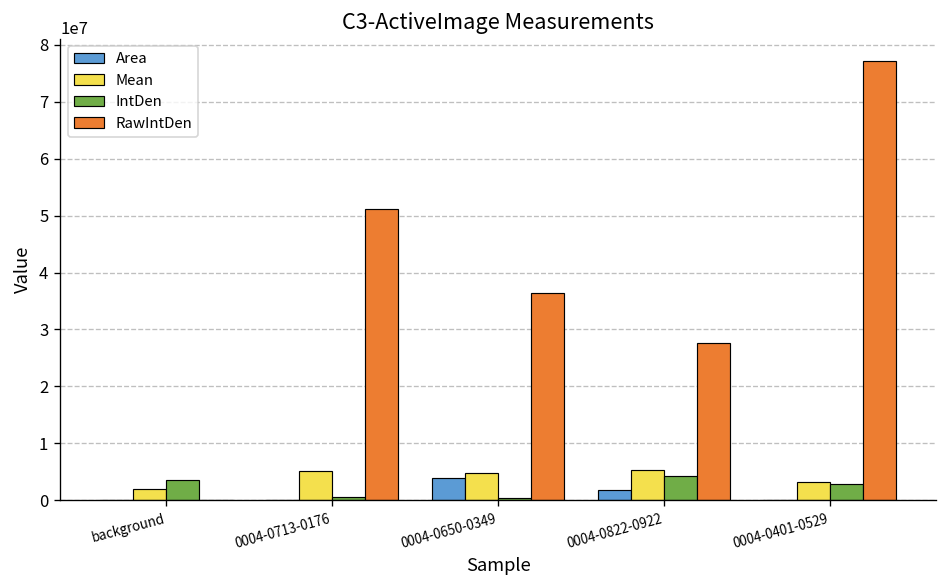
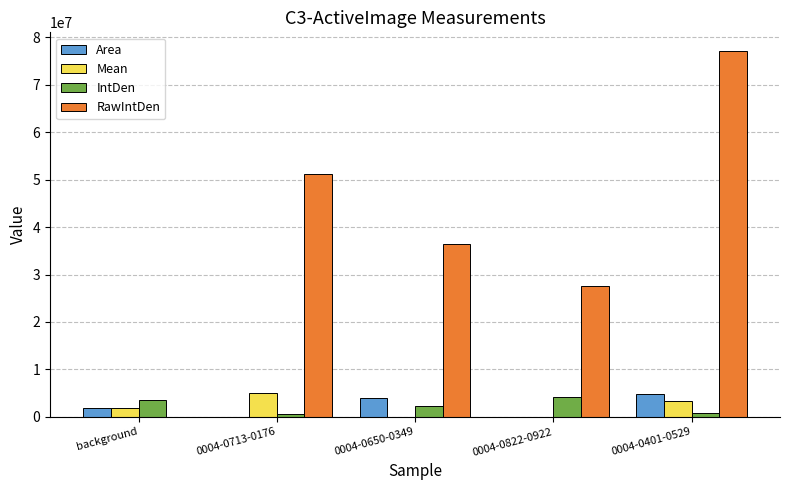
Area, background: 0 -> 2000000
Mean, 0004-0650-0349: 5000000 -> 0
IntDen, 0004-0650-0349: 0 -> 2000000
Area, 0004-0822-0922: 2000000 -> 0
Mean, 0004-0822-0922: 5000000 -> 0
Area, 0004-0401-0529: 0 -> 5000000
IntDen, 0004-0401-0529: 3000000 -> 1000000
